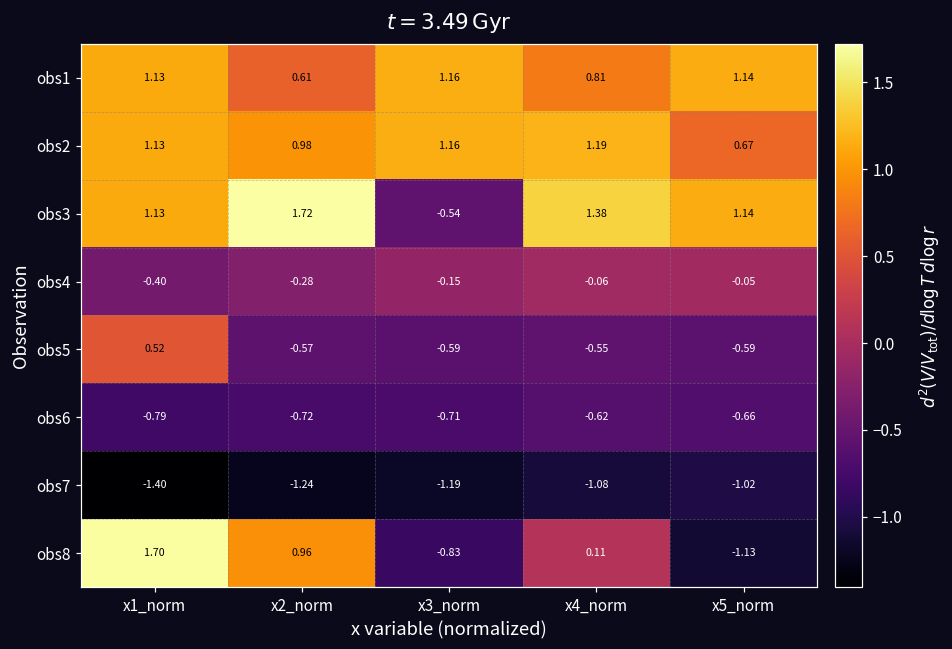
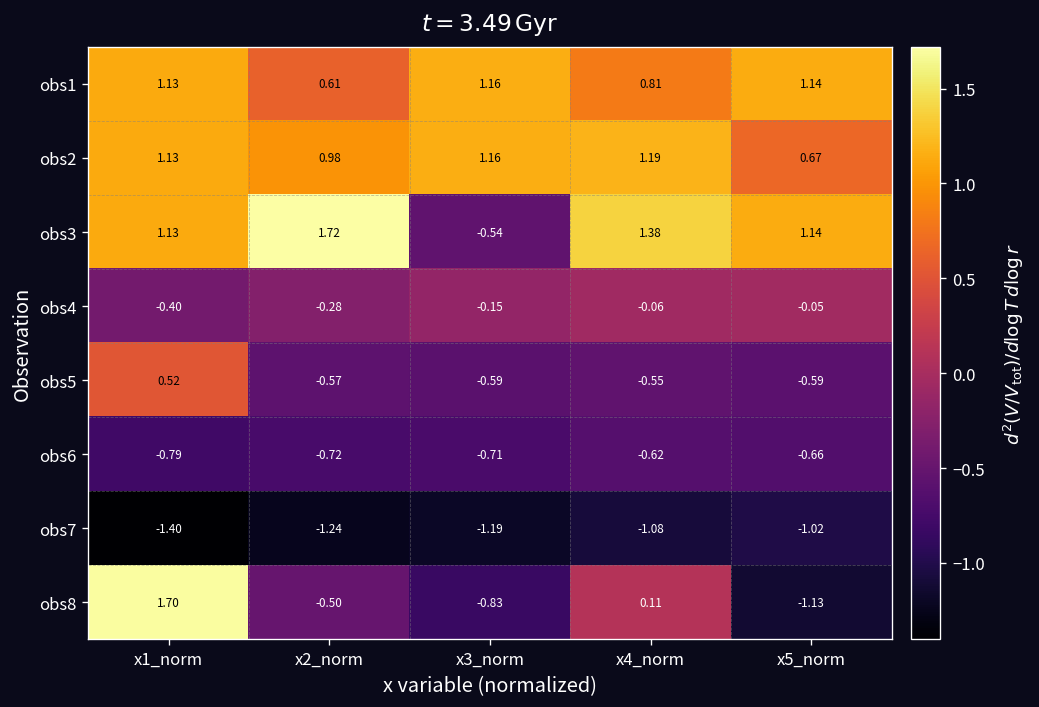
obs8, x2_norm: 0.96 -> -0.50
